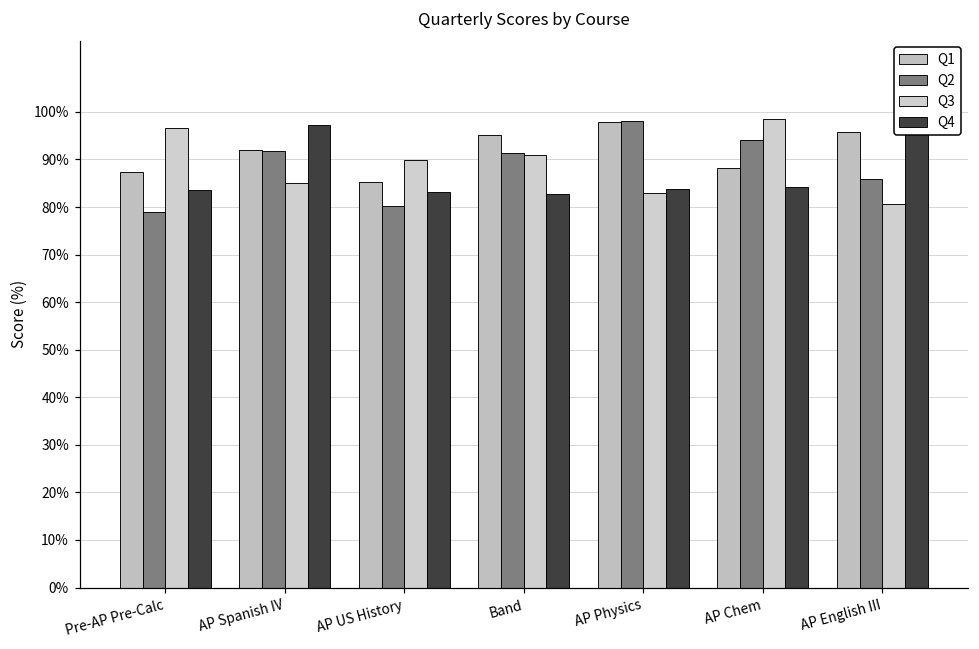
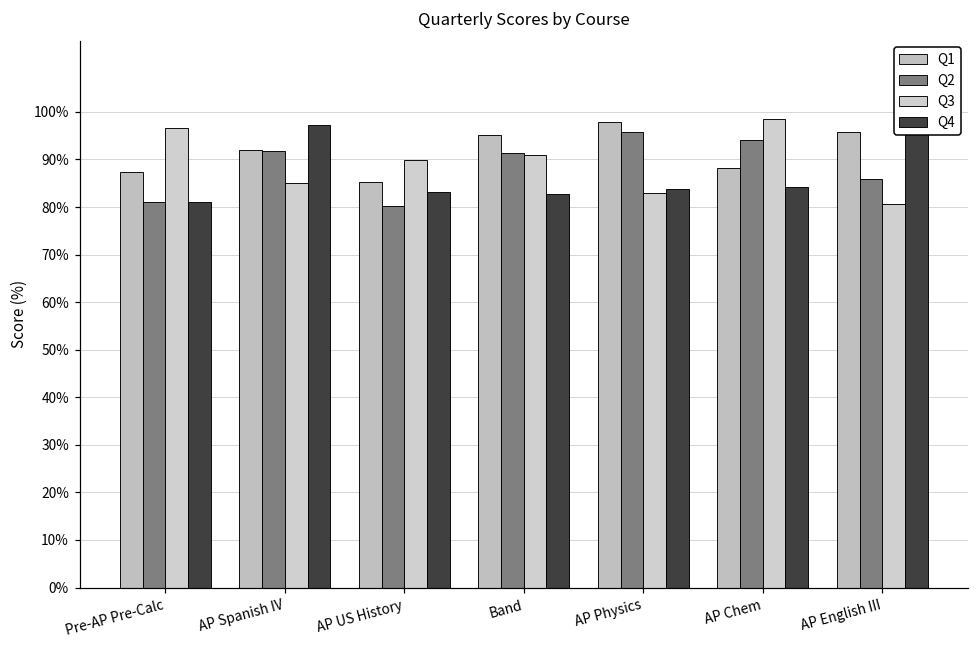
Q2, Pre-AP Pre-Calc: 79% -> 81%
Q4, Pre-AP Pre-Calc: 84% -> 81%
Q2, AP Physics: 98% -> 96%
